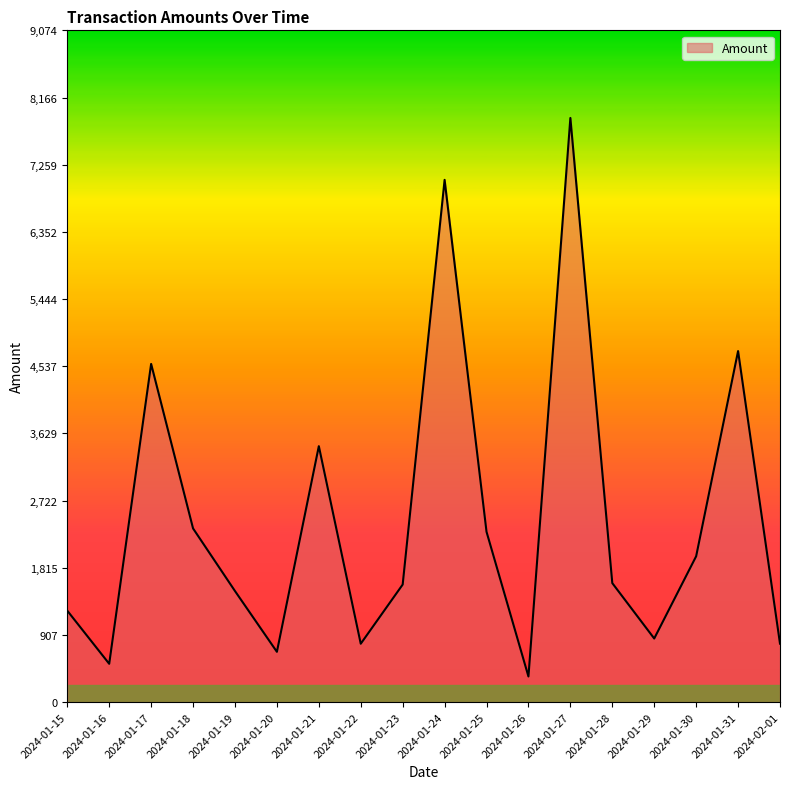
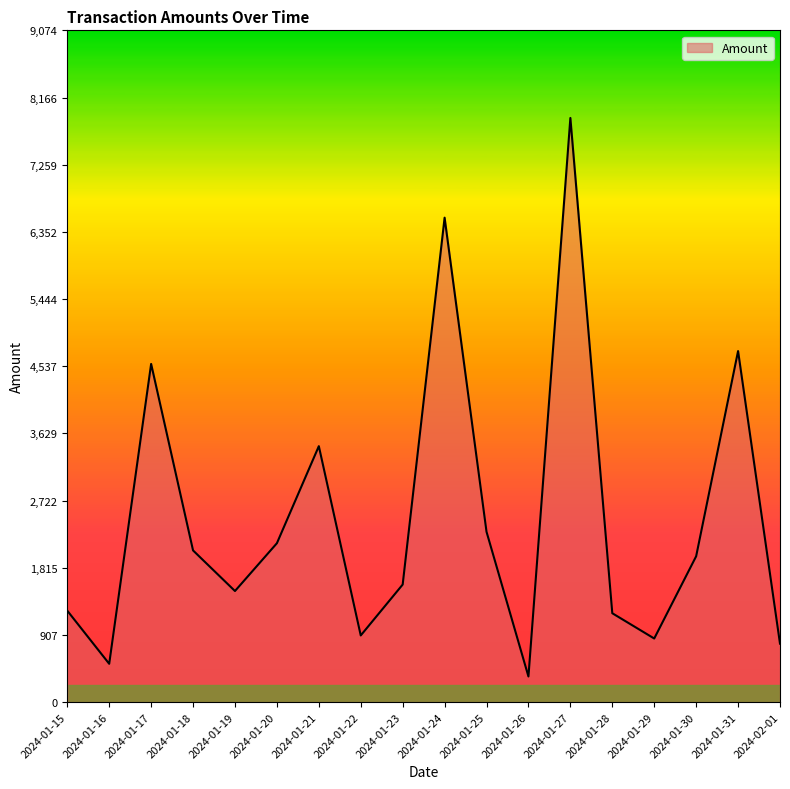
2024-01-18: 2,300 -> 2,000
2024-01-20: 700 -> 2,100
2024-01-22: 800 -> 900
2024-01-24: 7,100 -> 6,500
2024-01-28: 1,600 -> 1,200
